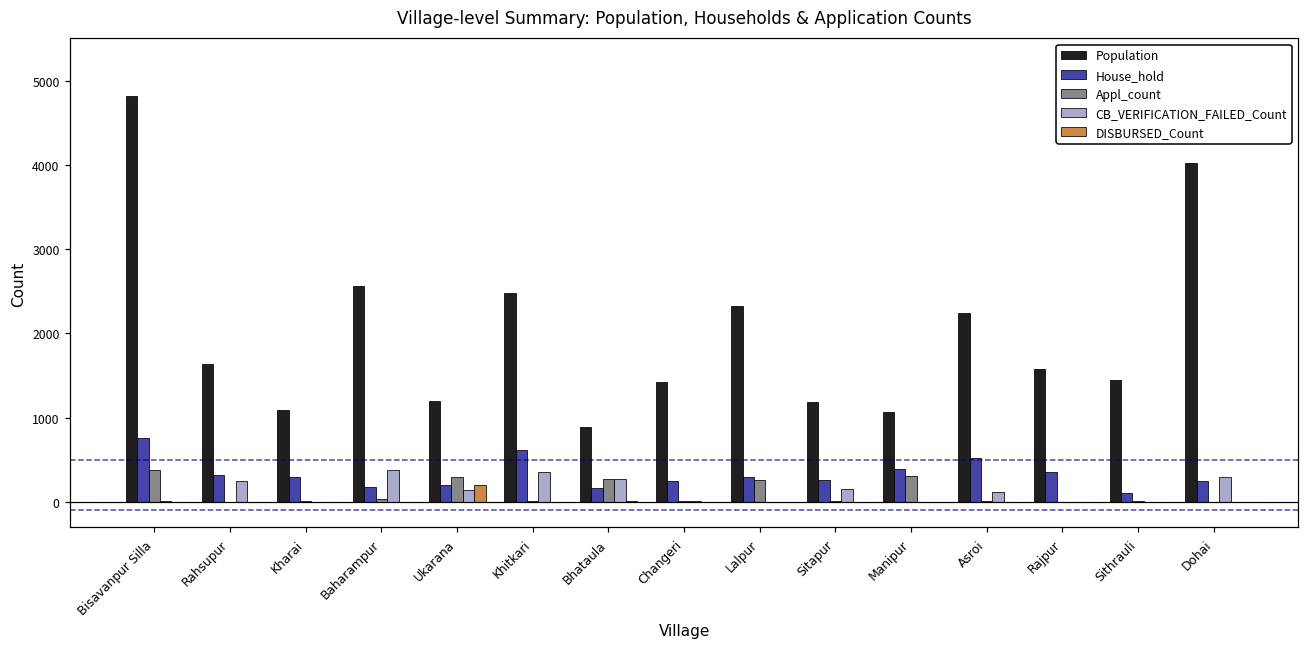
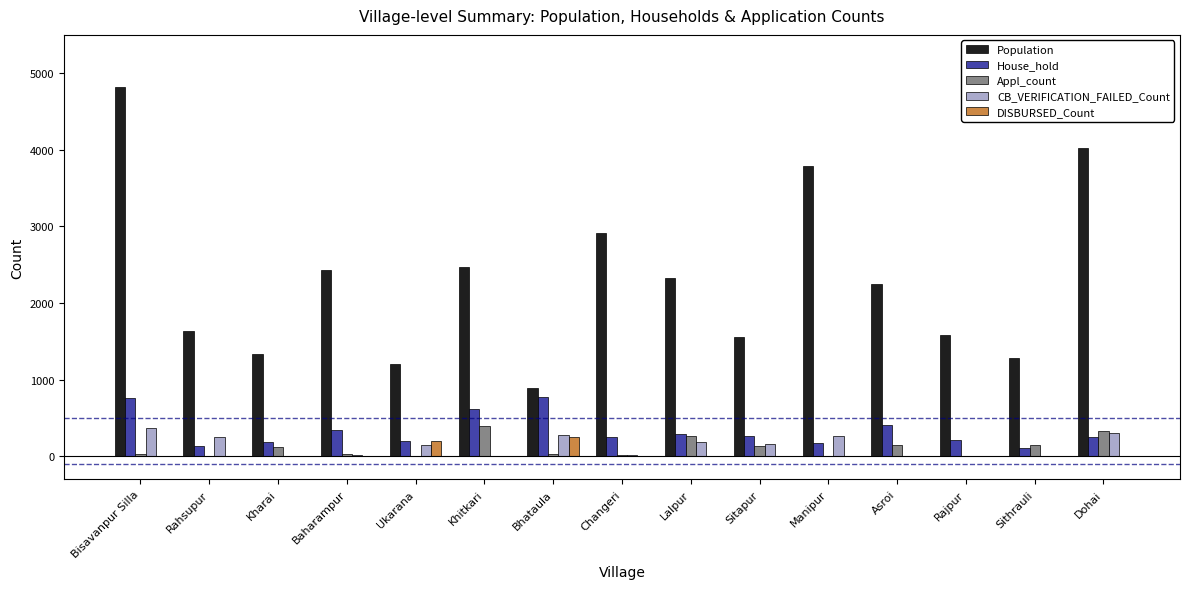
Appl_count, Bisavanpur Silla: 400 -> 0
CB_VERIFICATION_FAILED_Count, Bisavanpur Silla: 0 -> 400
House_hold, Rahsupur: 300 -> 100
Population, Kharai: 1100 -> 1300
House_hold, Kharai: 300 -> 200
Appl_count, Kharai: 0 -> 100
Population, Baharampur: 2600 -> 2400
House_hold, Baharampur: 200 -> 300
CB_VERIFICATION_FAILED_Count, Baharampur: 400 -> 0
Appl_count, Ukarana: 300 -> 0
Appl_count, Khitkari: 0 -> 400
CB_VERIFICATION_FAILED_Count, Khitkari: 400 -> 0
House_hold, Bhataula: 200 -> 800
Appl_count, Bhataula: 300 -> 0
DISBURSED_Count, Bhataula: 0 -> 200
Population, Changeri: 1400 -> 2900
CB_VERIFICATION_FAILED_Count, Lalpur: 0 -> 200
Population, Sitapur: 1200 -> 1600
Appl_count, Sitapur: 0 -> 100
Population, Manipur: 1100 -> 3800
House_hold, Manipur: 400 -> 200
Appl_count, Manipur: 300 -> 0
CB_VERIFICATION_FAILED_Count, Manipur: 0 -> 300
House_hold, Asroi: 500 -> 400
Appl_count, Asroi: 0 -> 100
CB_VERIFICATION_FAILED_Count, Asroi: 100 -> 0
House_hold, Rajpur: 400 -> 200
Population, Sithrauli: 1400 -> 1300
Appl_count, Sithrauli: 0 -> 100
Appl_count, Dohai: 0 -> 300
